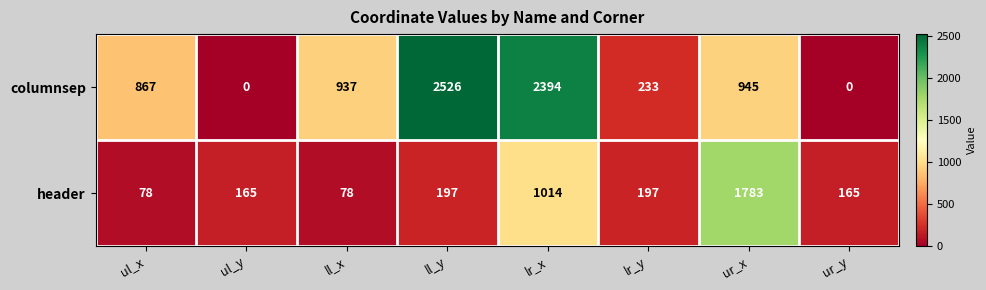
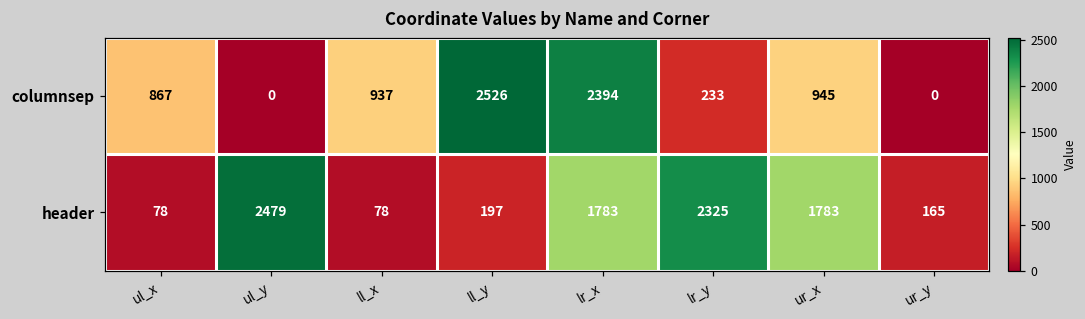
header, ul_y: 165 -> 2479
header, lr_x: 1014 -> 1783
header, lr_y: 197 -> 2325
